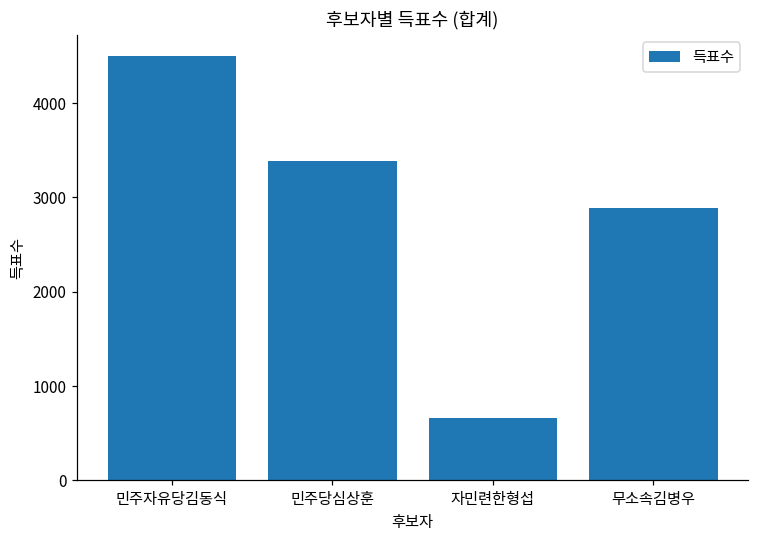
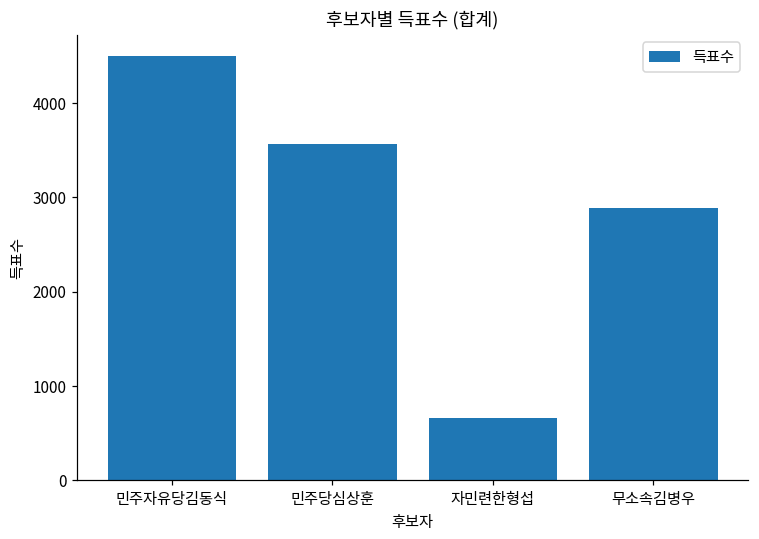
민주당심상훈: 3400 -> 3600
